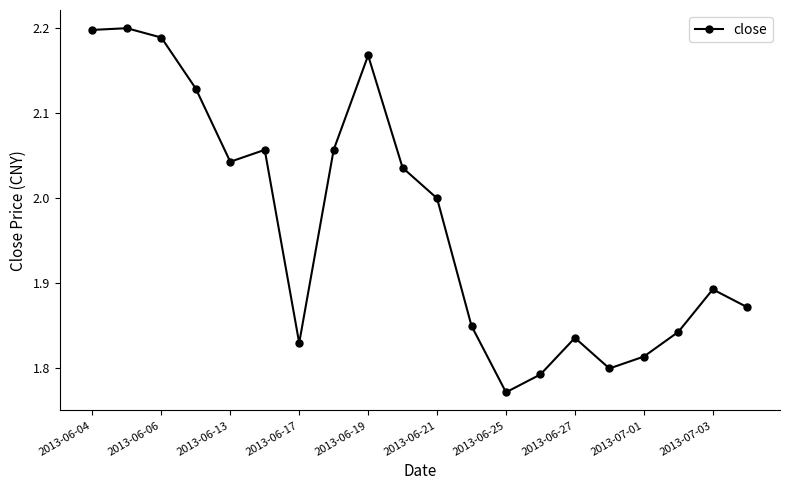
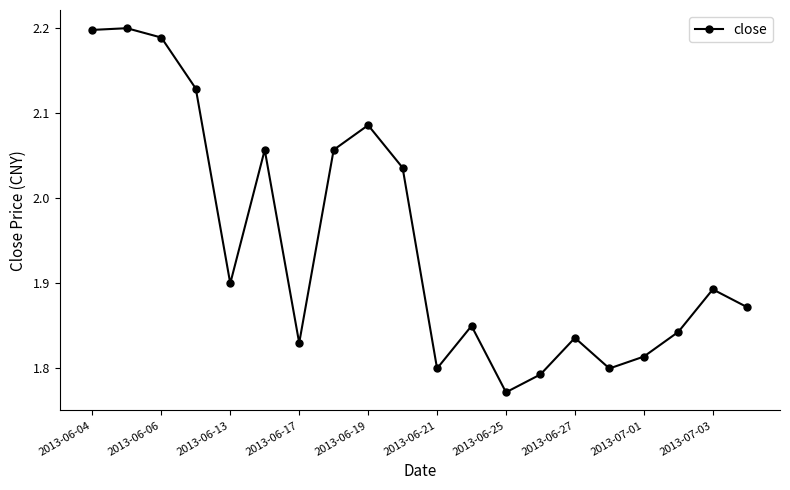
2013-06-13: 2.04 -> 1.90
2013-06-19: 2.17 -> 2.09
2013-06-21: 2.0 -> 1.8
